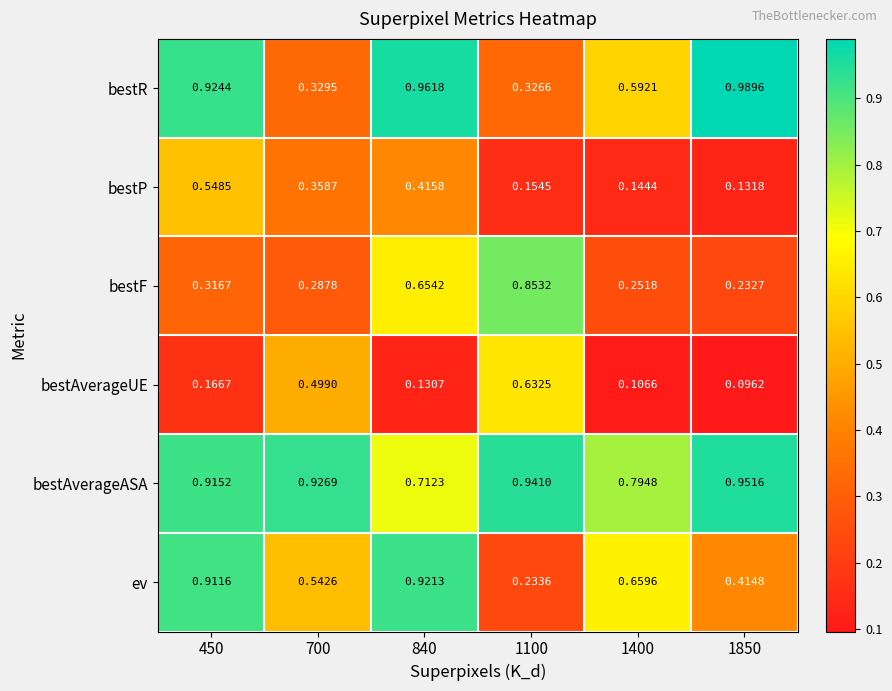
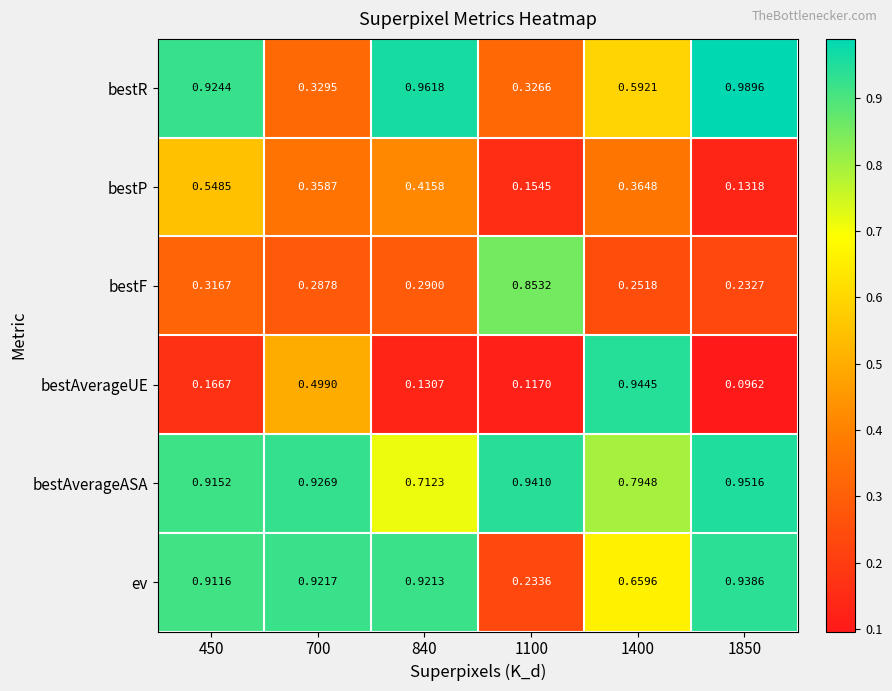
bestP, 1400: 0.1444 -> 0.3648
bestF, 840: 0.6542 -> 0.2900
bestAverageUE, 1100: 0.6325 -> 0.1170
bestAverageUE, 1400: 0.1066 -> 0.9445
ev, 700: 0.5426 -> 0.9217
ev, 1850: 0.4148 -> 0.9386
